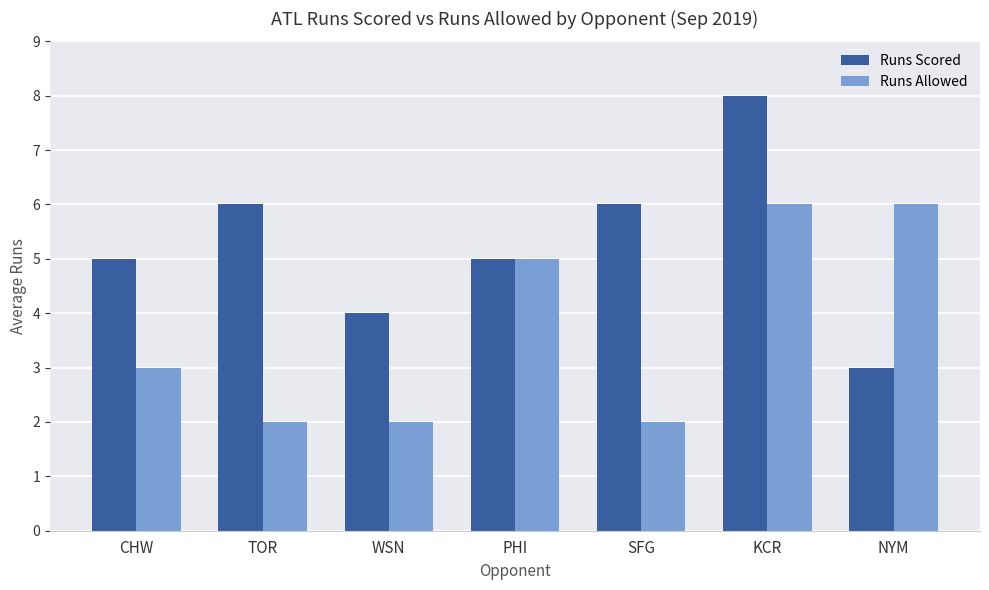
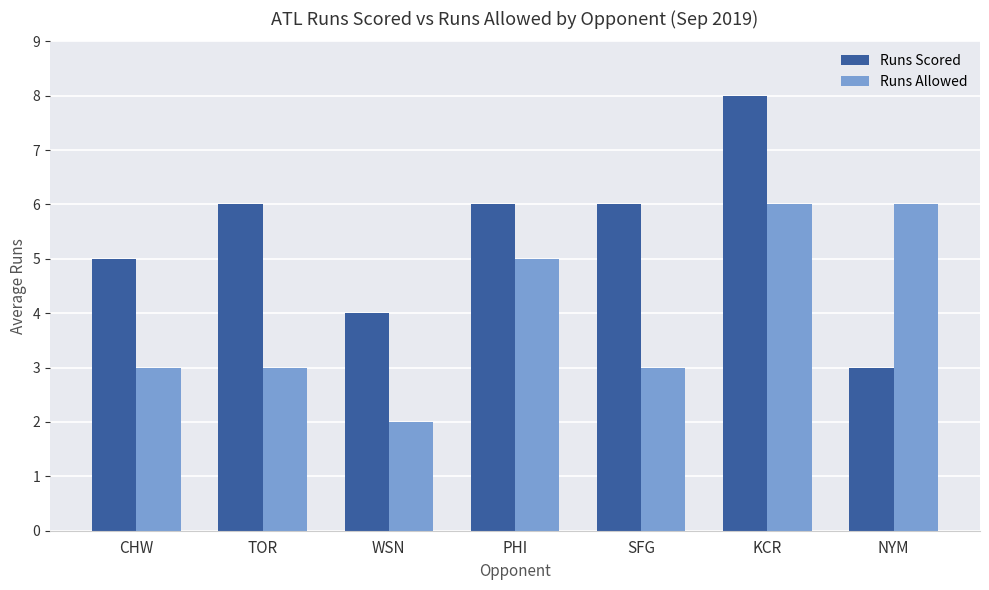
Runs Allowed, TOR: 2 -> 3
Runs Scored, PHI: 5 -> 6
Runs Allowed, SFG: 2 -> 3
